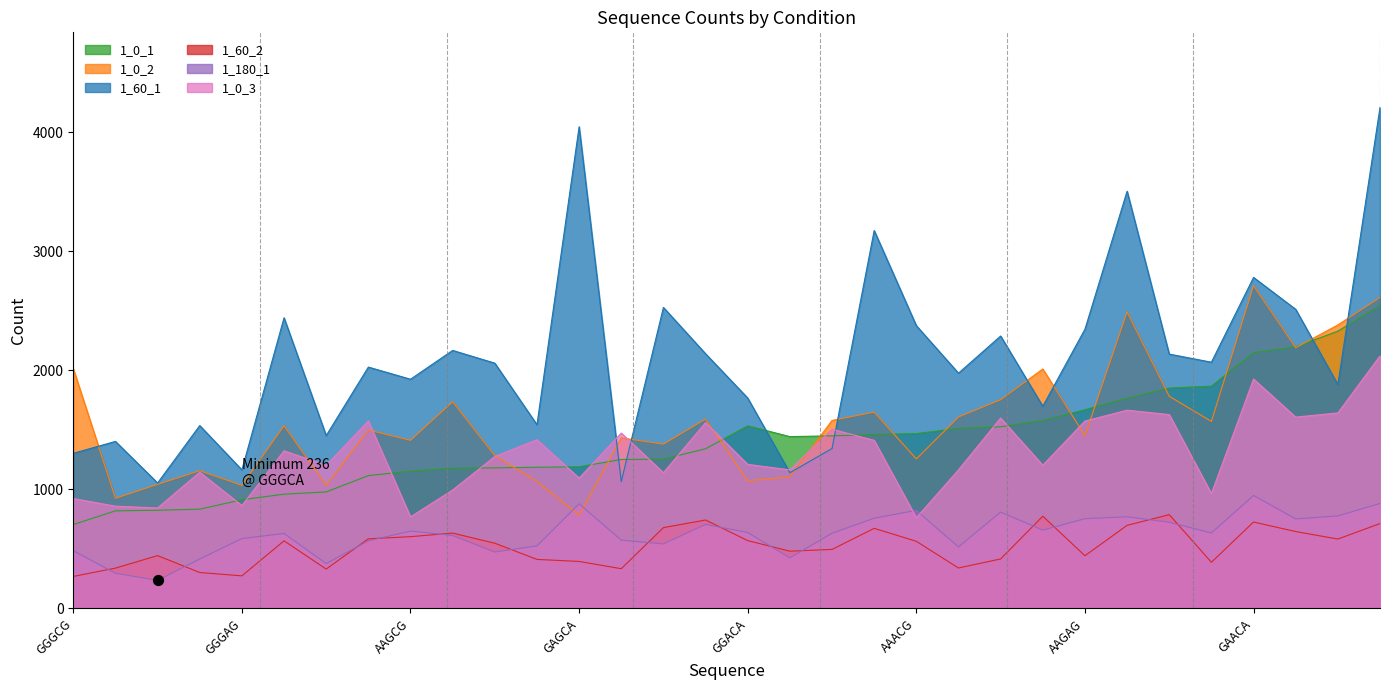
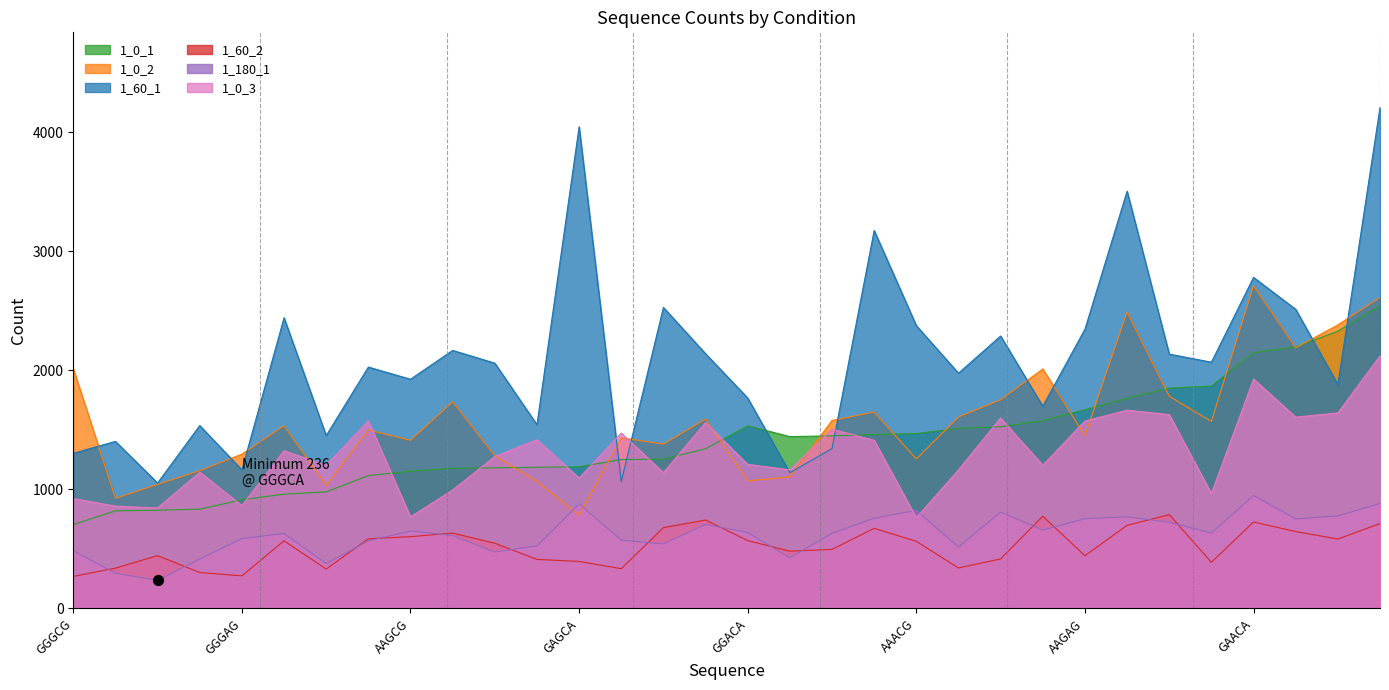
1_0_2, GGGAG: 1030 -> 1300
